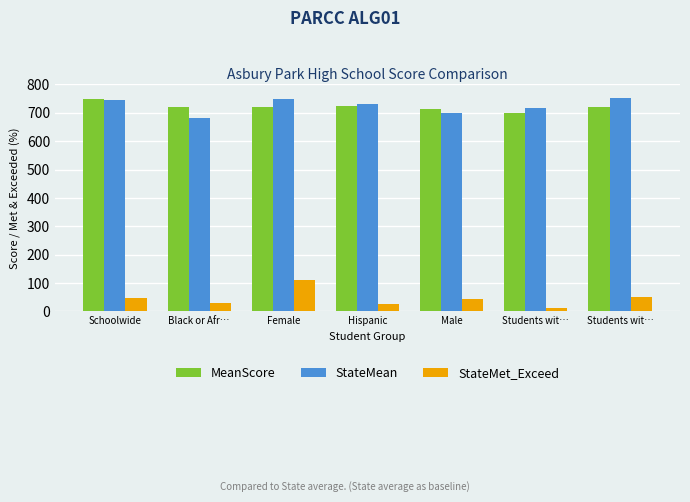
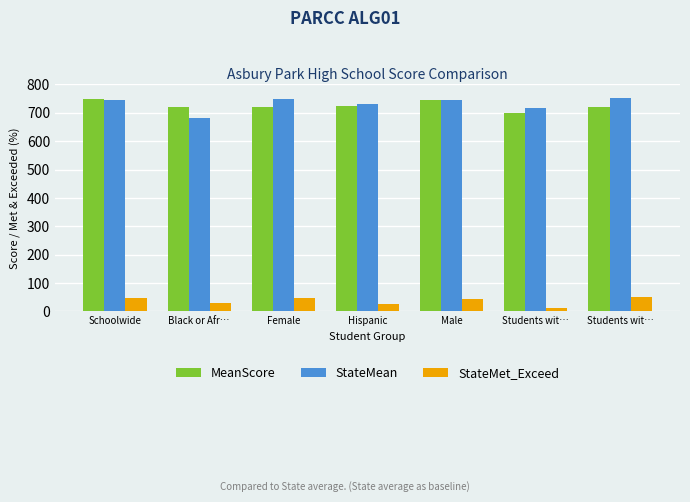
StateMet_Exceed, Female: 110 -> 50
MeanScore, Male: 710 -> 740
StateMean, Male: 700 -> 750
